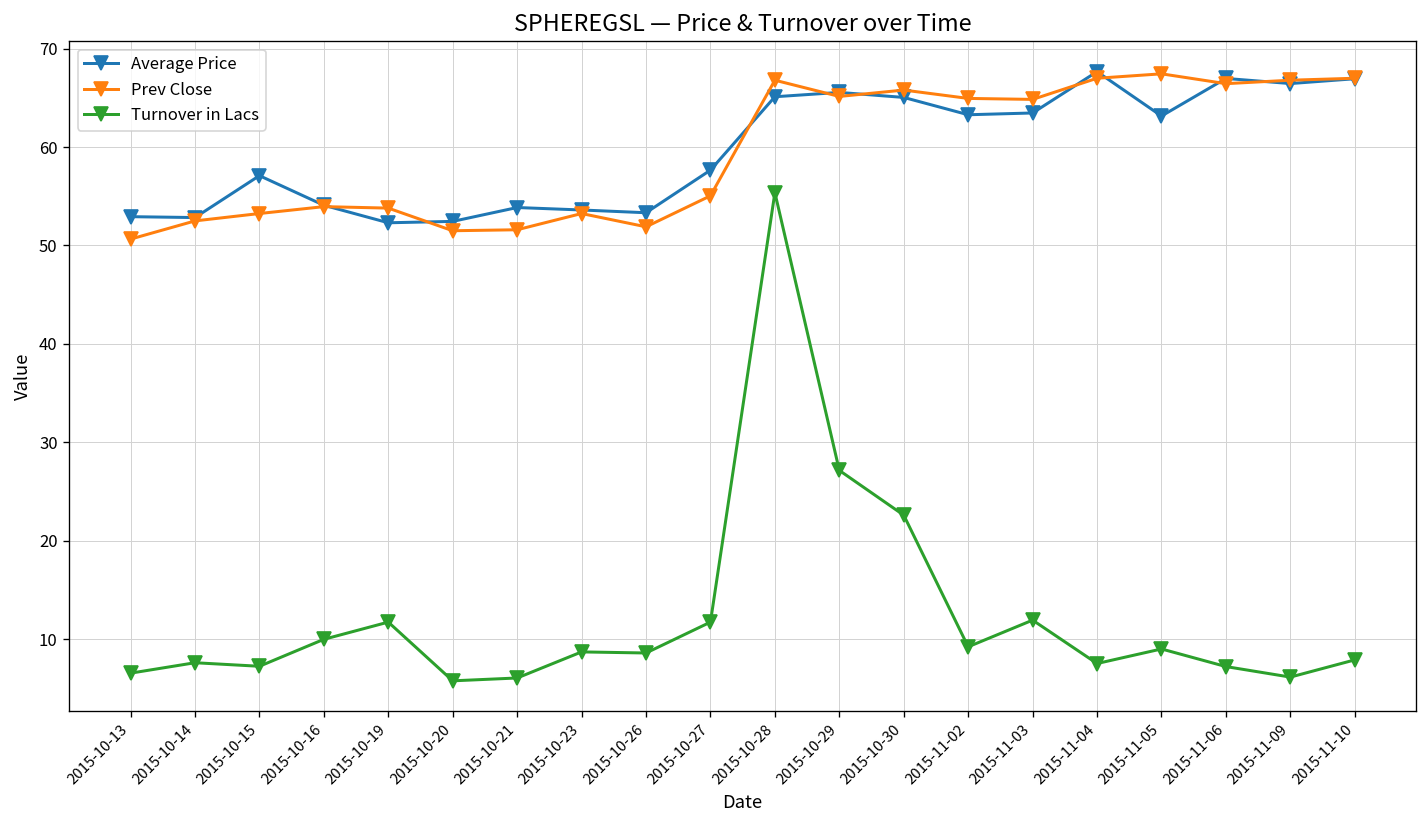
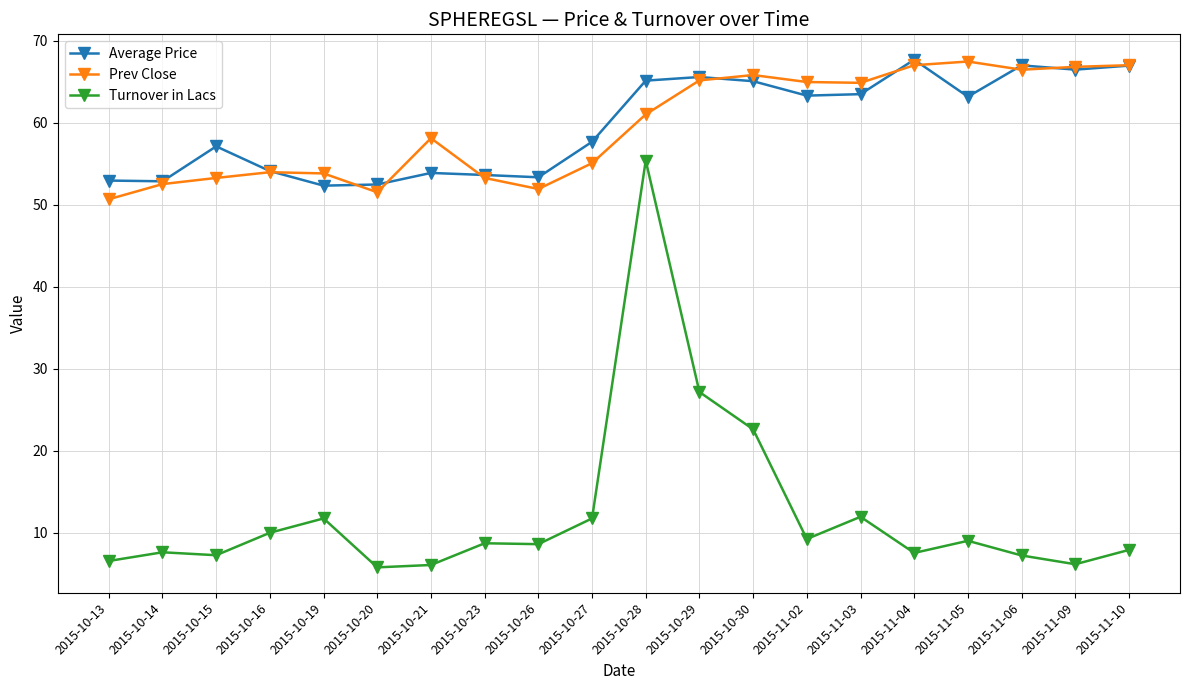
Prev Close, 2015-10-21: 52 -> 58
Prev Close, 2015-10-28: 67 -> 61
